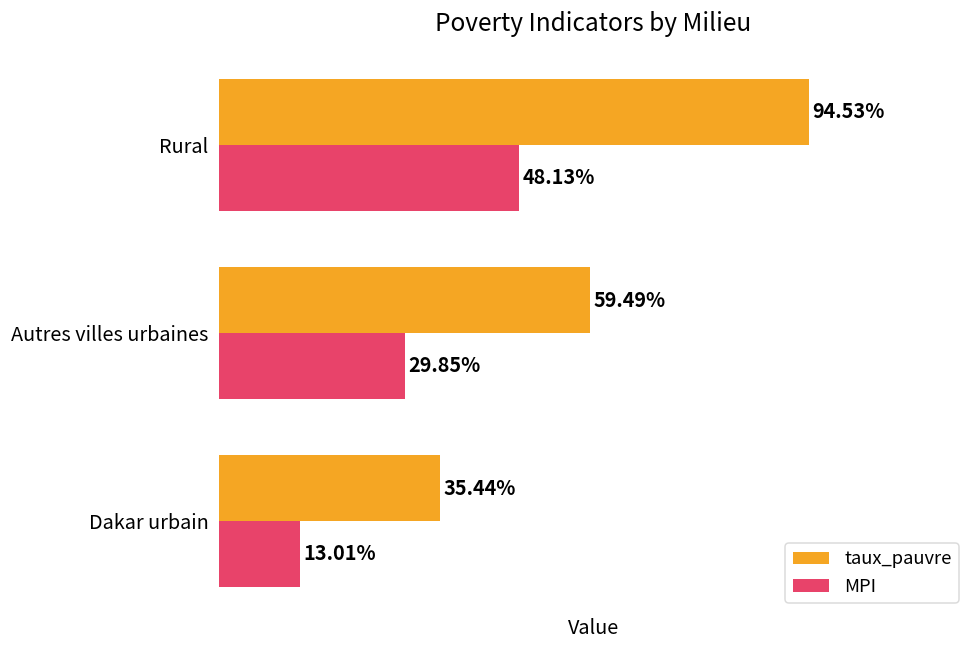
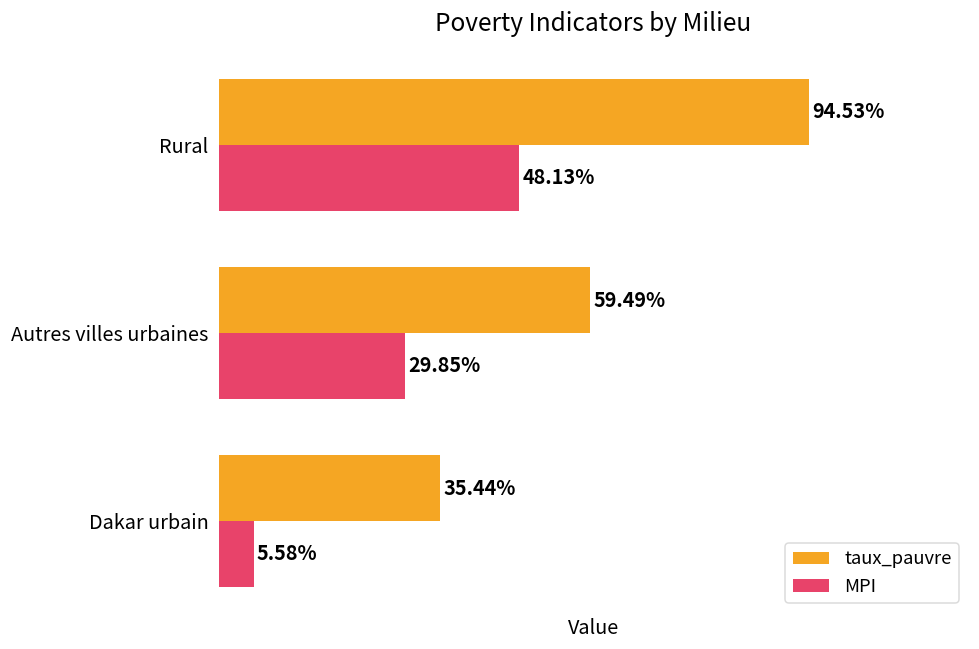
MPI, Dakar urbain: 13.01% -> 5.58%
